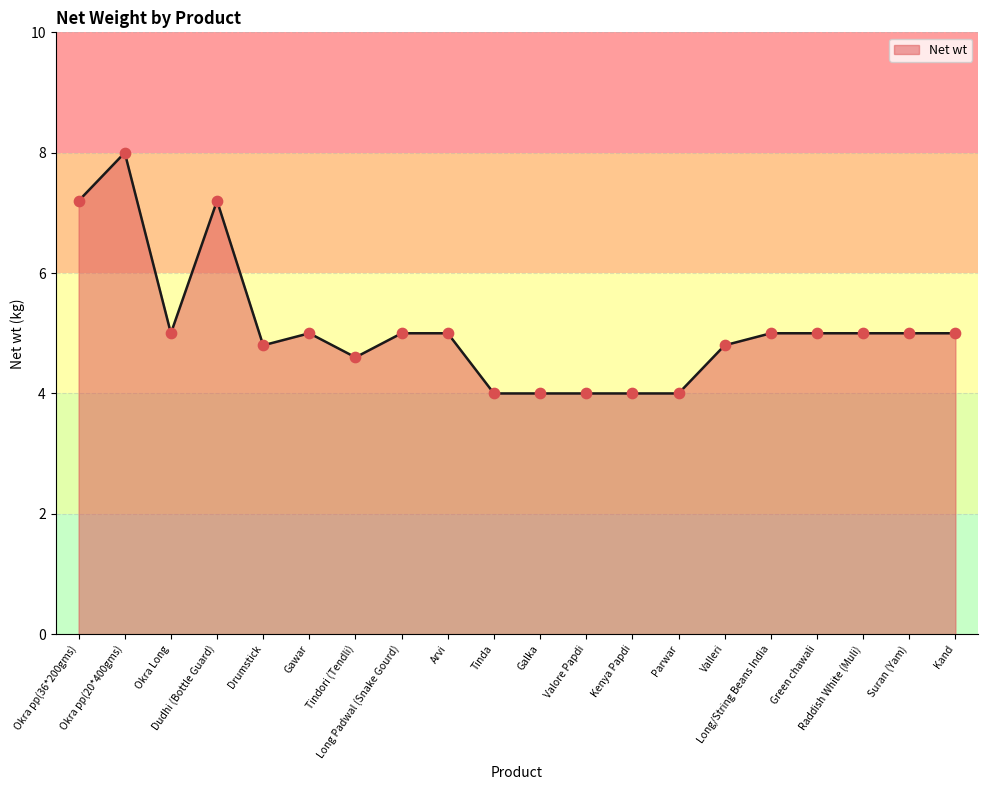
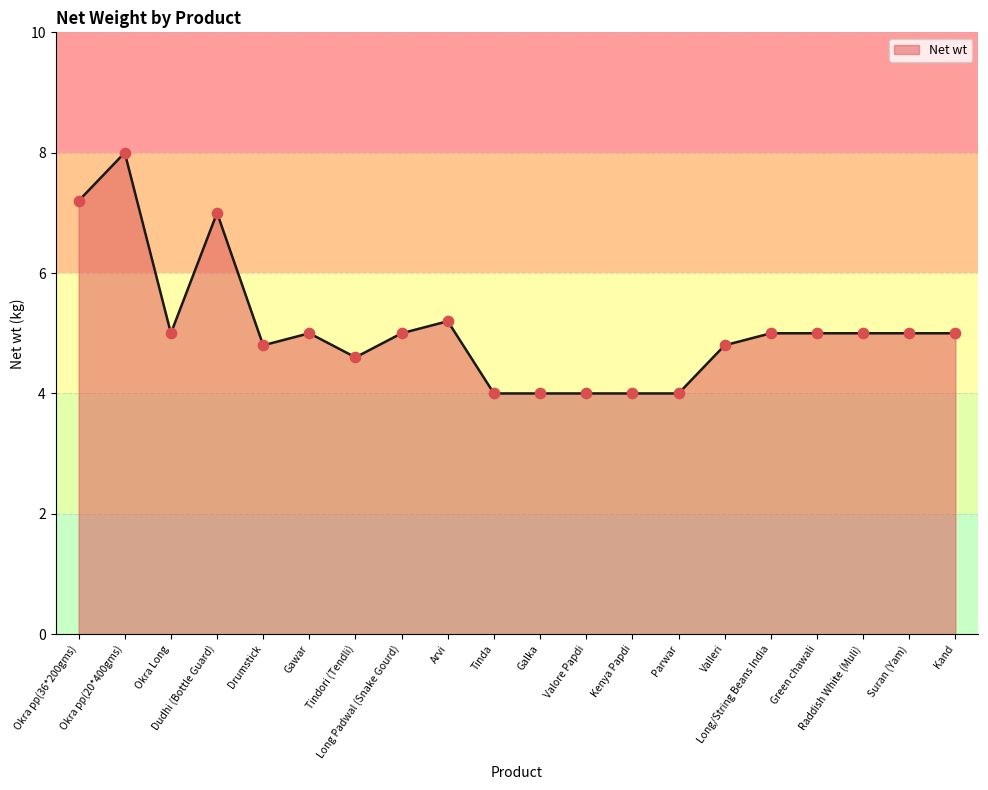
Dudhi (Bottle Guard): 7.2 -> 7.0
Arvi: 5.0 -> 5.2
